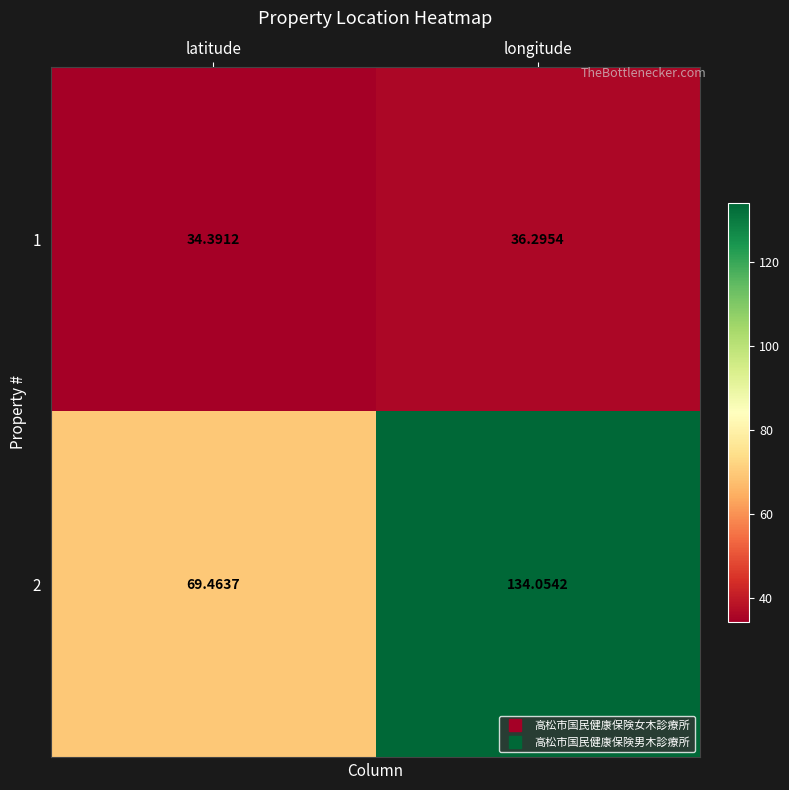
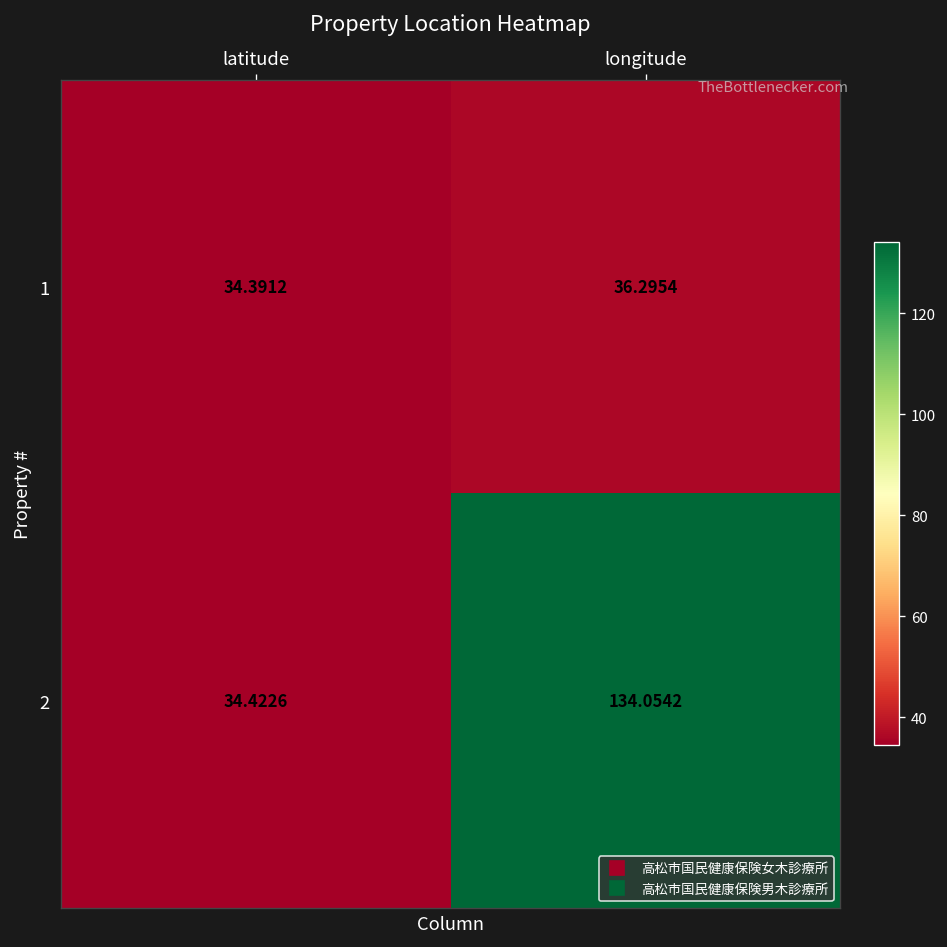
2, latitude: 69.4637 -> 34.4226
